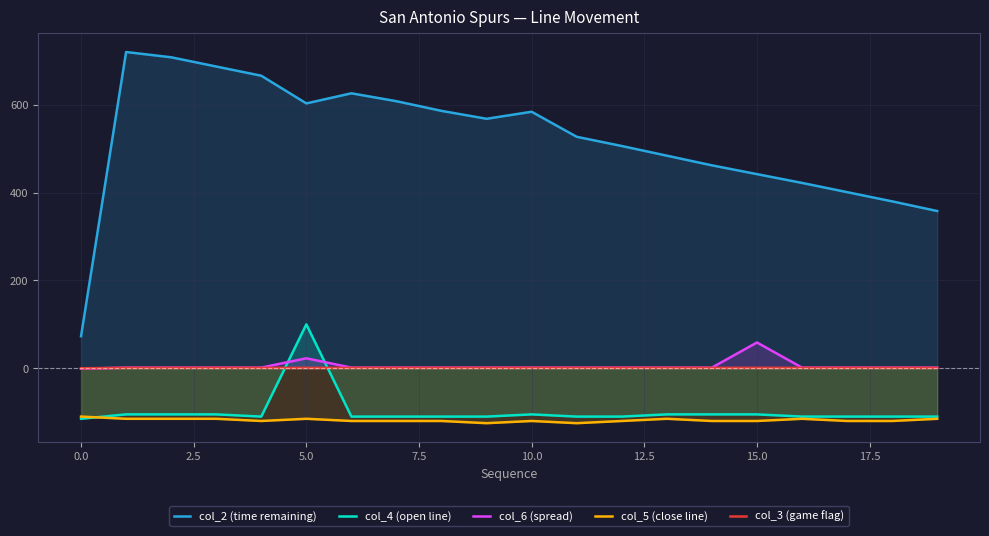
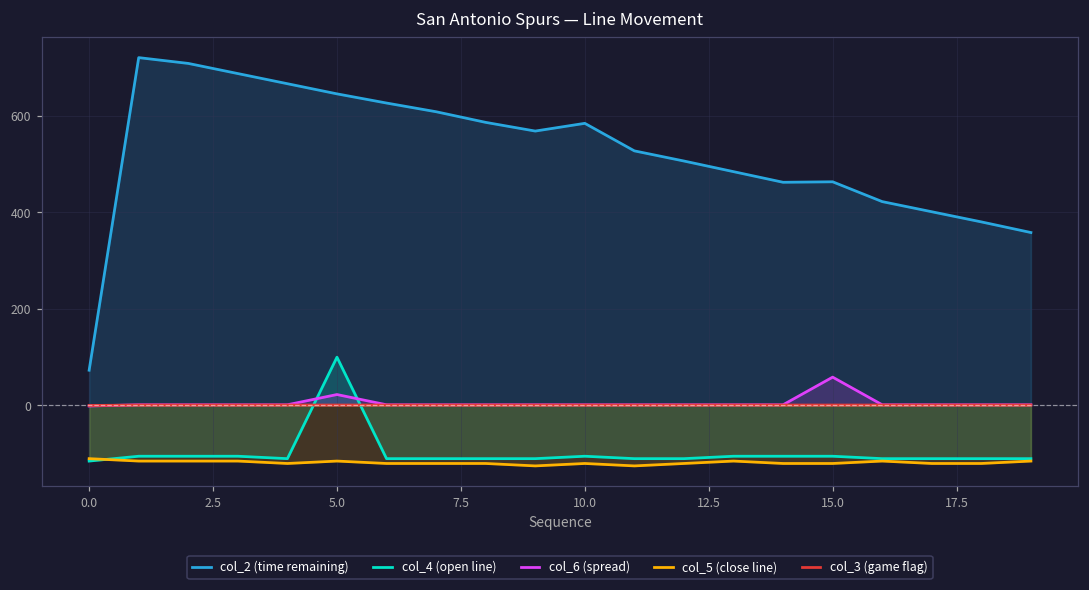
col_2 (time remaining), 5.0: 600 -> 650
col_2 (time remaining), 15.0: 440 -> 460
